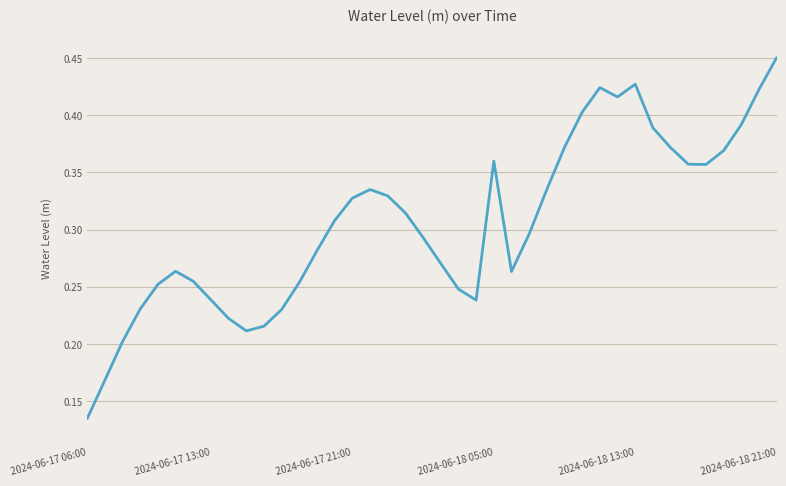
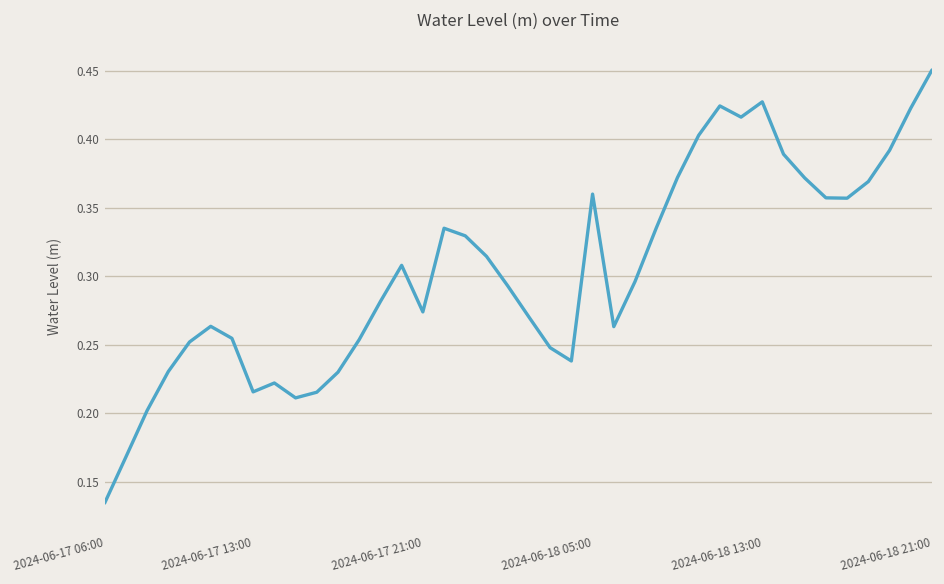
2024-06-17 13:00: 0.239 -> 0.216
2024-06-17 21:00: 0.328 -> 0.274
